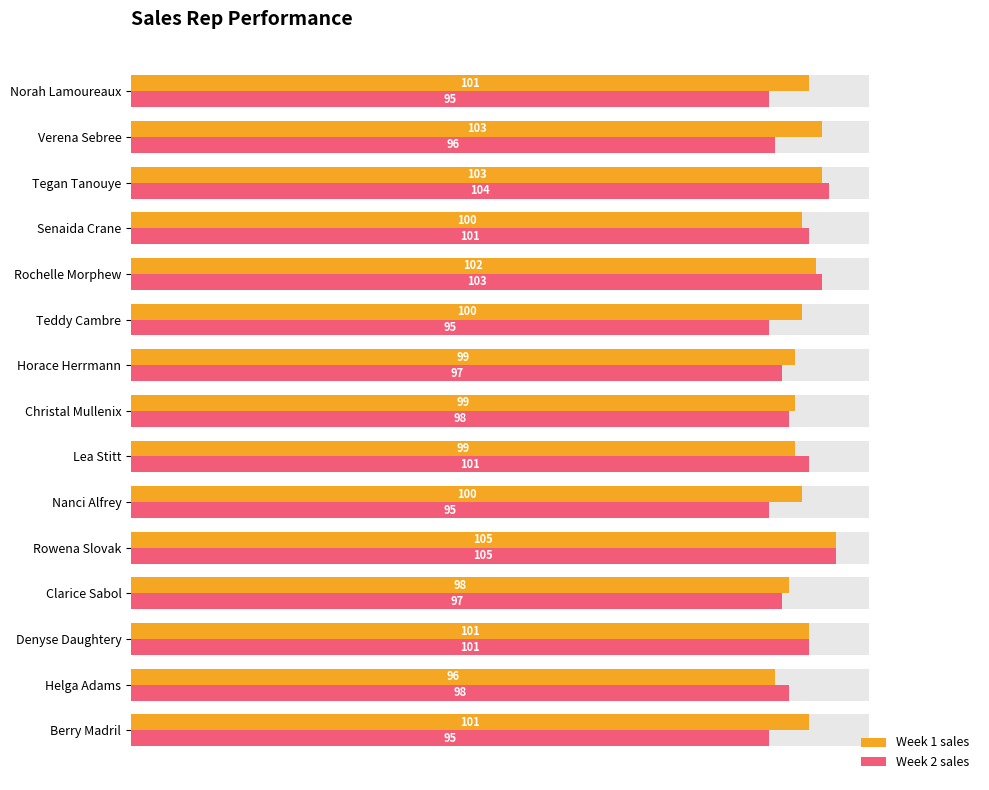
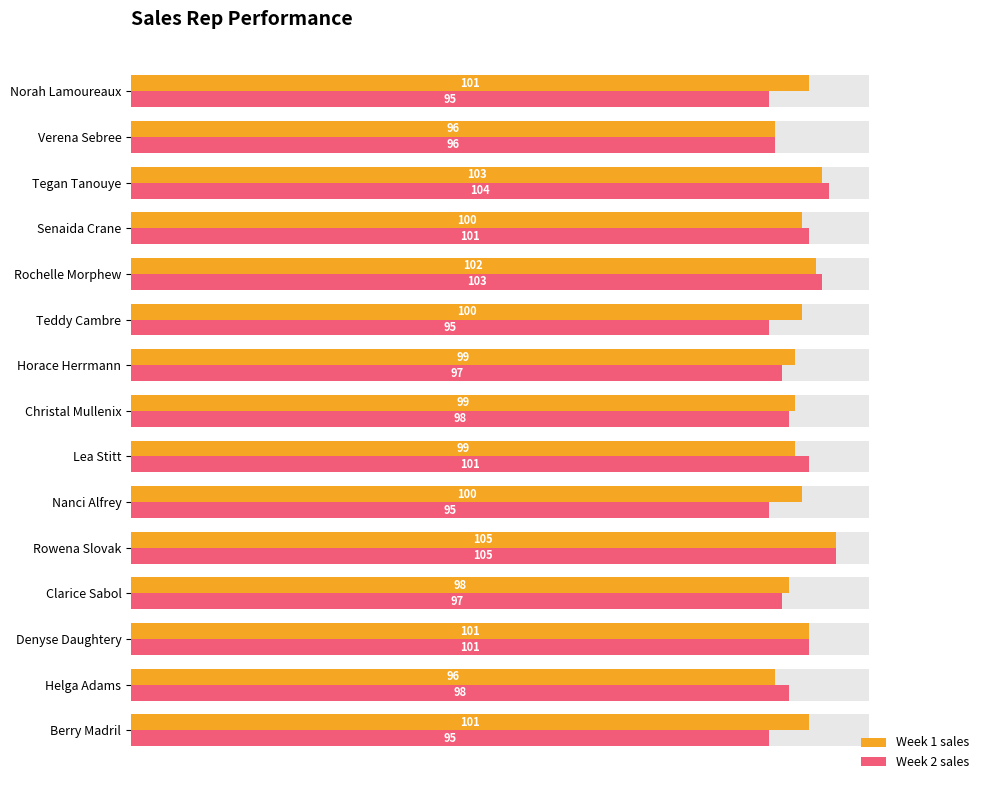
Week 1 sales, Verena Sebree: 103 -> 96
